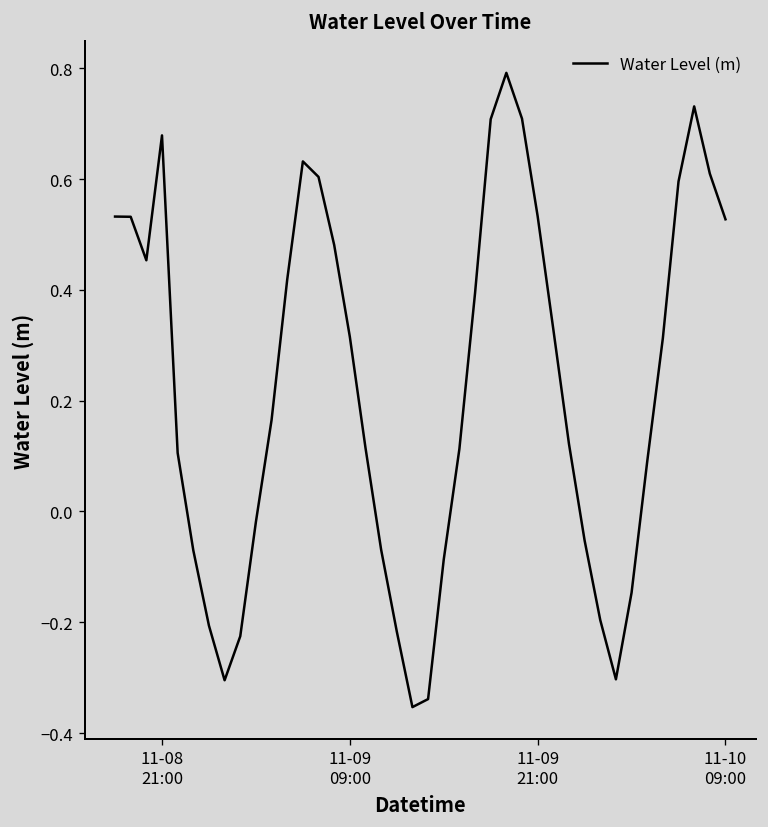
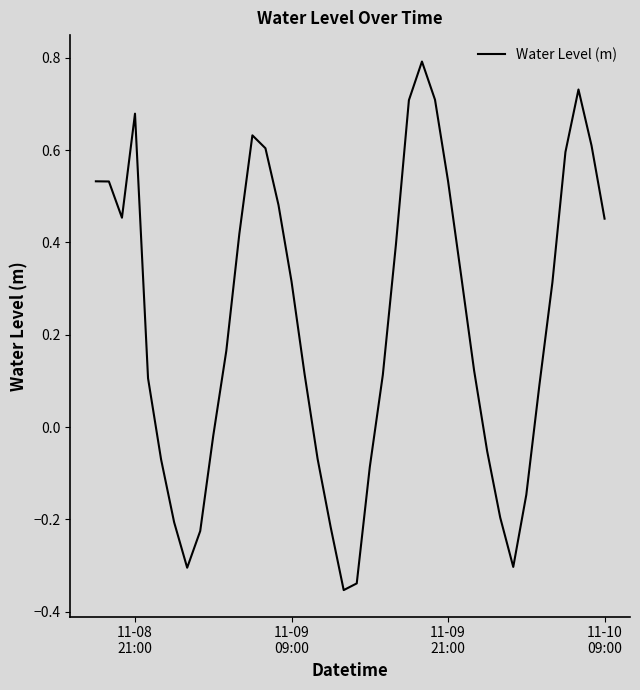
11-10 09:00: 0.53 -> 0.45
